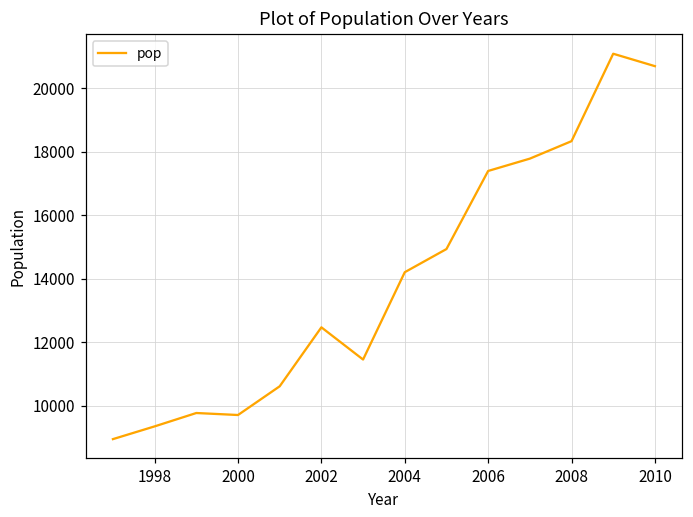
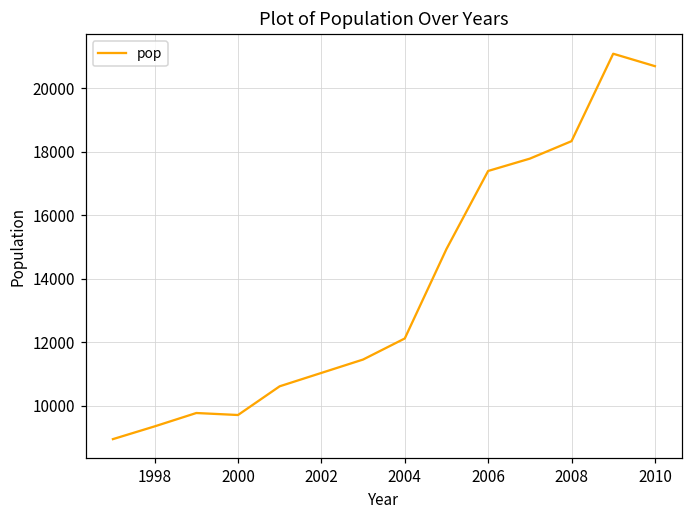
2002: 12500 -> 11000
2004: 14200 -> 12100
